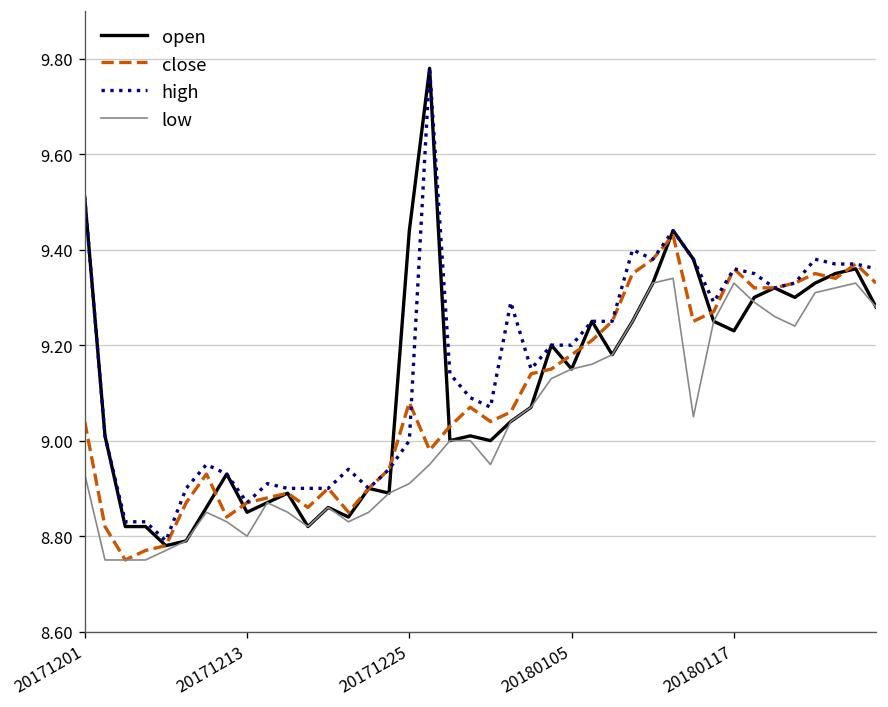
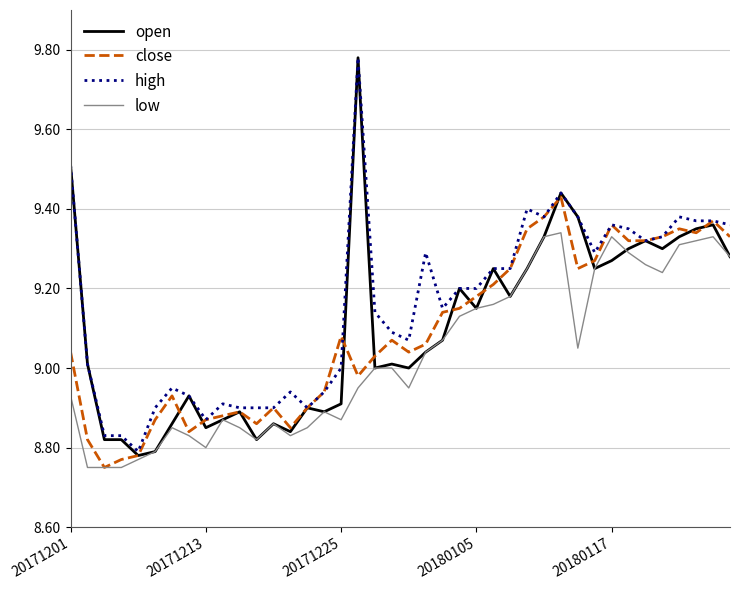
open, 20171225: 9.44 -> 8.91
low, 20171225: 8.91 -> 8.87
open, 20180117: 9.23 -> 9.27
